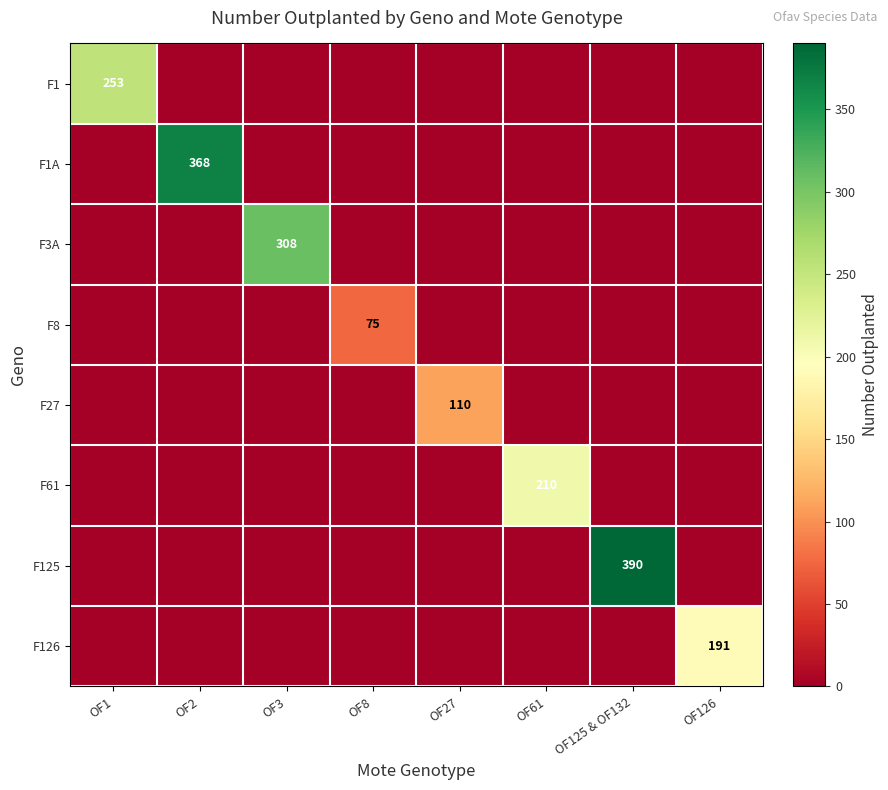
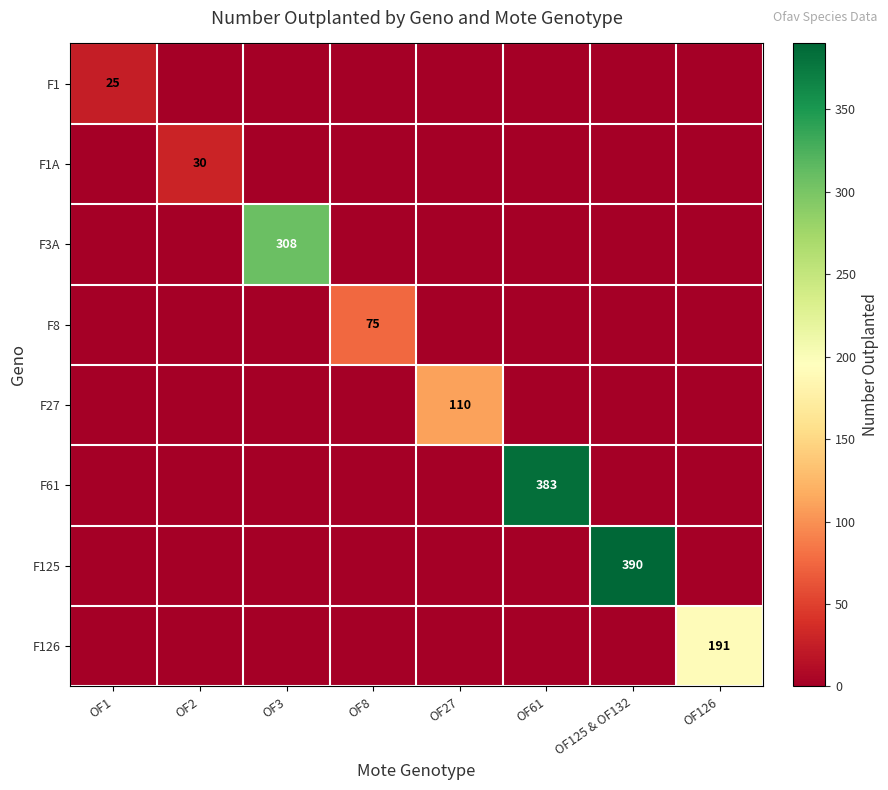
F1, OF1: 253 -> 25
F1A, OF2: 368 -> 30
F61, OF61: 210 -> 383
